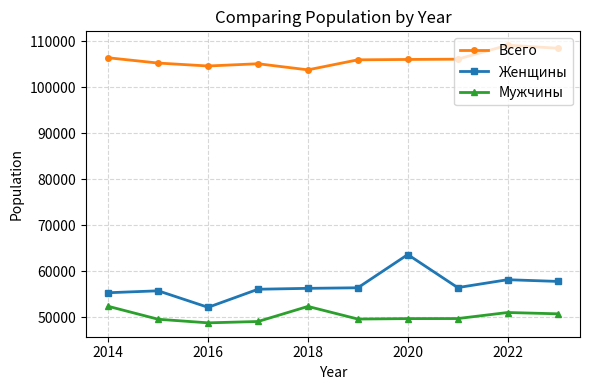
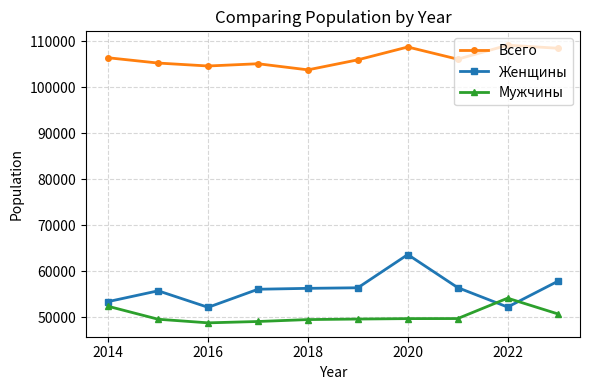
Женщины, 2014: 55000 -> 53000
Мужчины, 2018: 52000 -> 49000
Всего, 2020: 106000 -> 109000
Женщины, 2022: 58000 -> 52000
Мужчины, 2022: 51000 -> 54000
